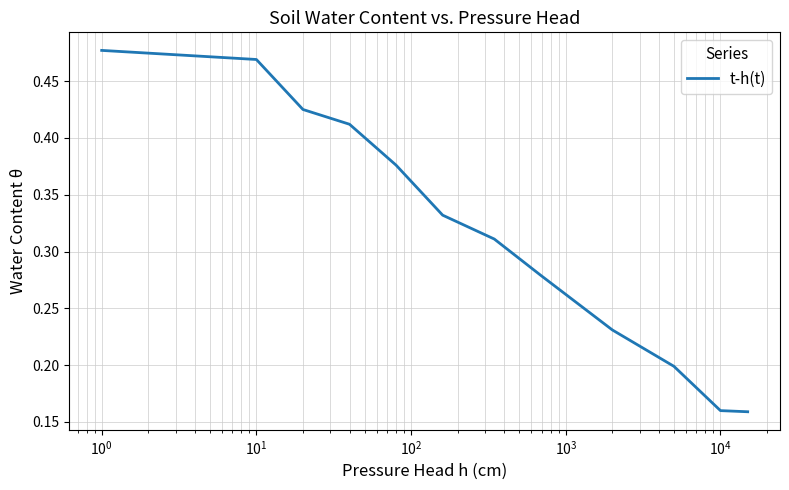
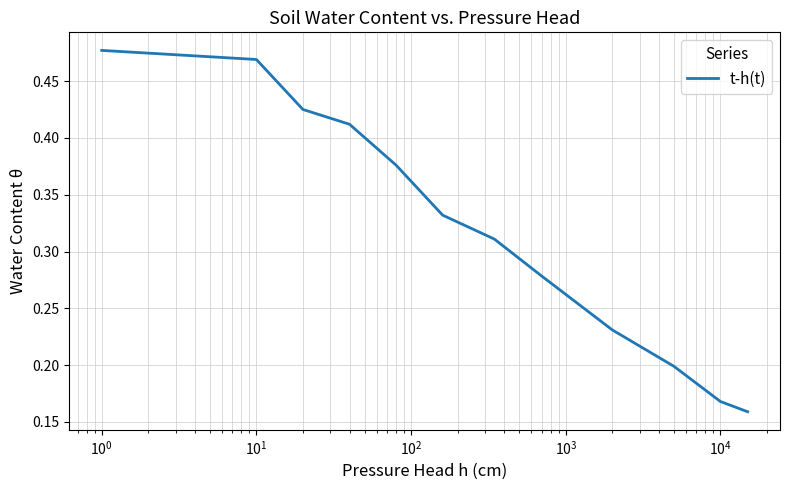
10^4: 0.160 -> 0.168
